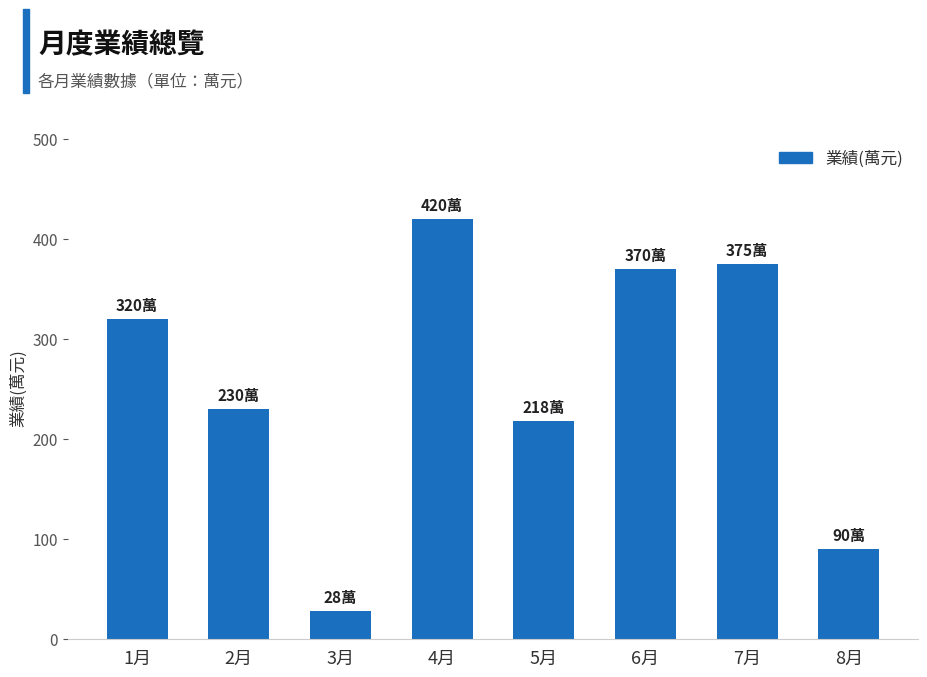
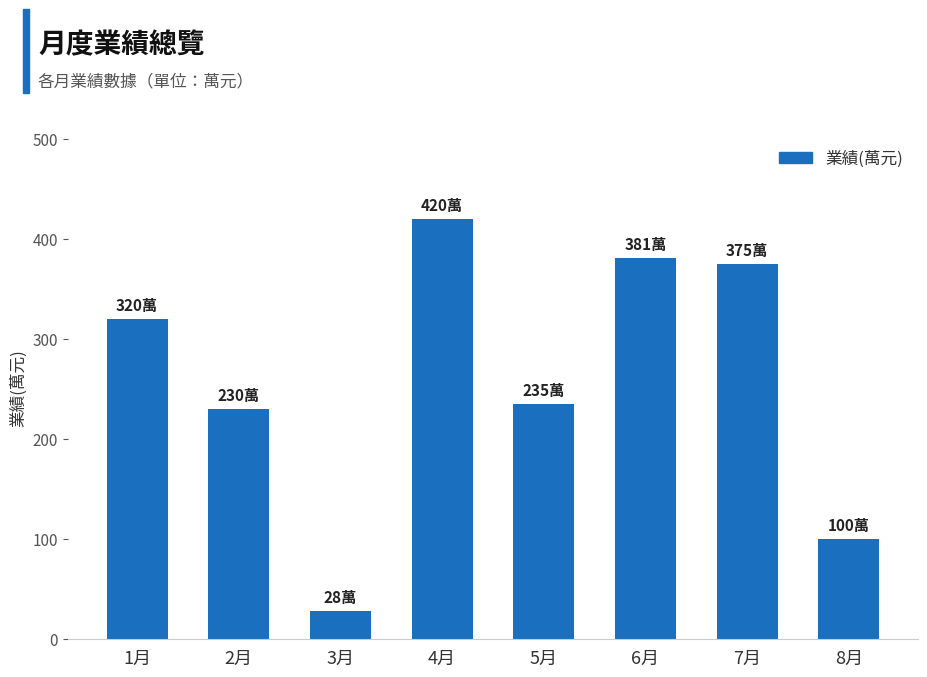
5月: 218萬 -> 235萬
6月: 370萬 -> 381萬
8月: 90萬 -> 100萬
